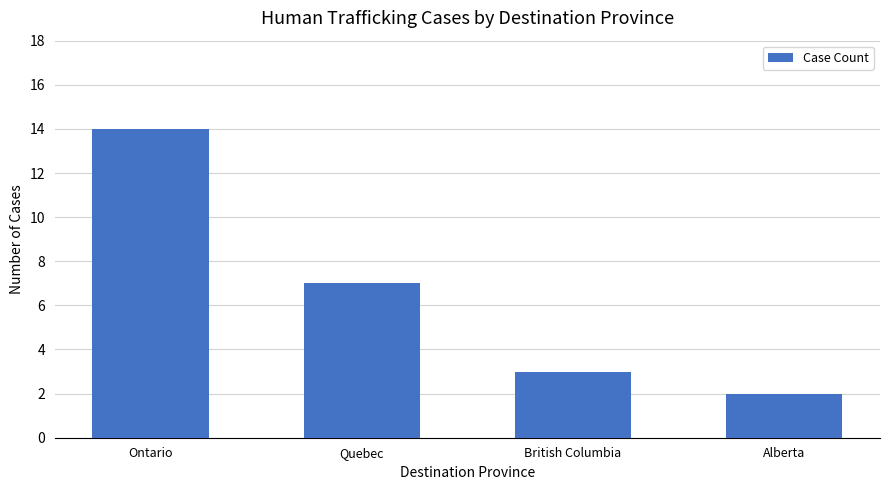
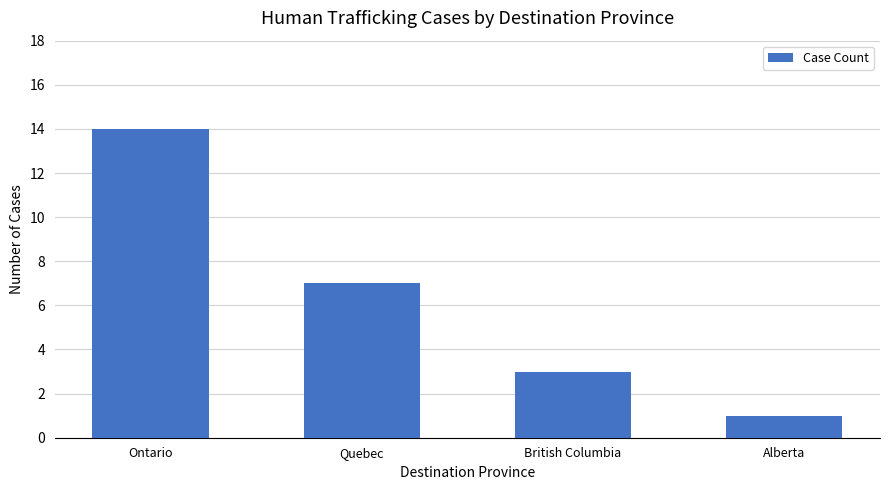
Alberta: 2 -> 1
